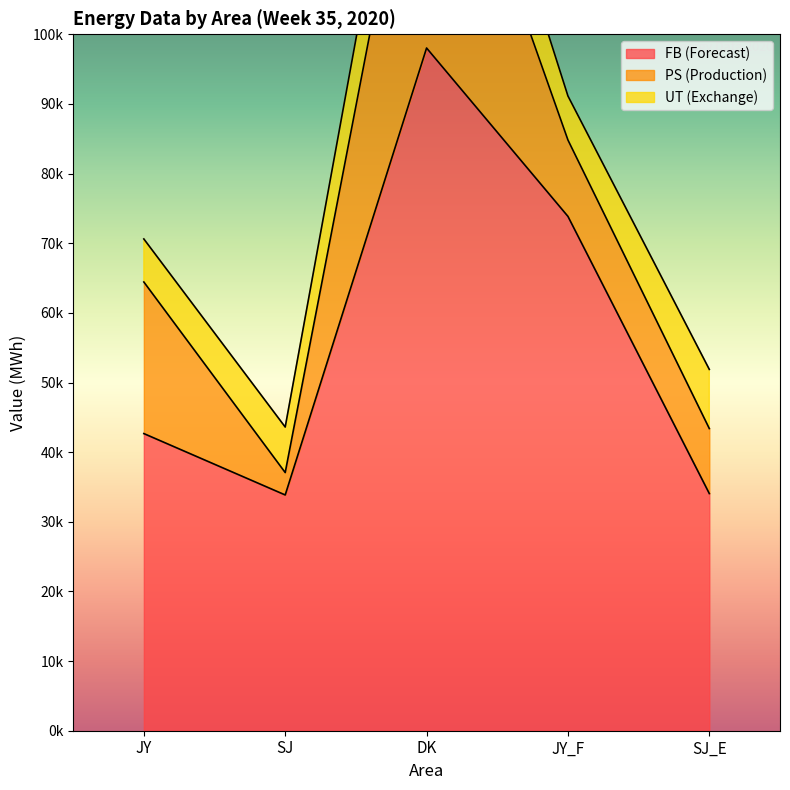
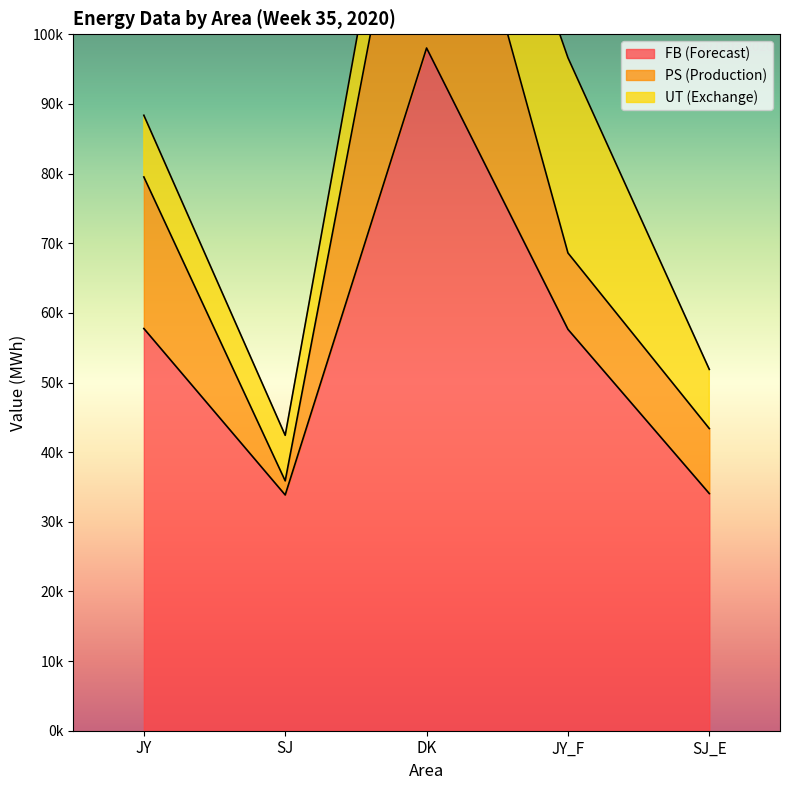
FB (Forecast), JY: 43000 -> 58000
UT (Exchange), JY: 6000 -> 9000
PS (Production), SJ: 3000 -> 2000
FB (Forecast), JY_F: 74000 -> 58000
UT (Exchange), JY_F: 6000 -> 28000
